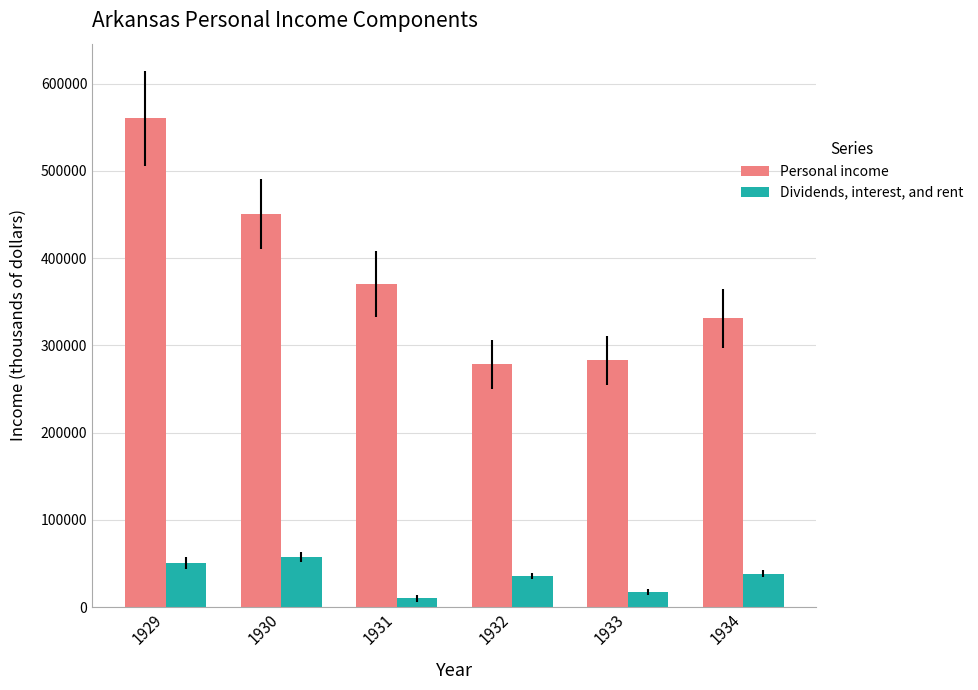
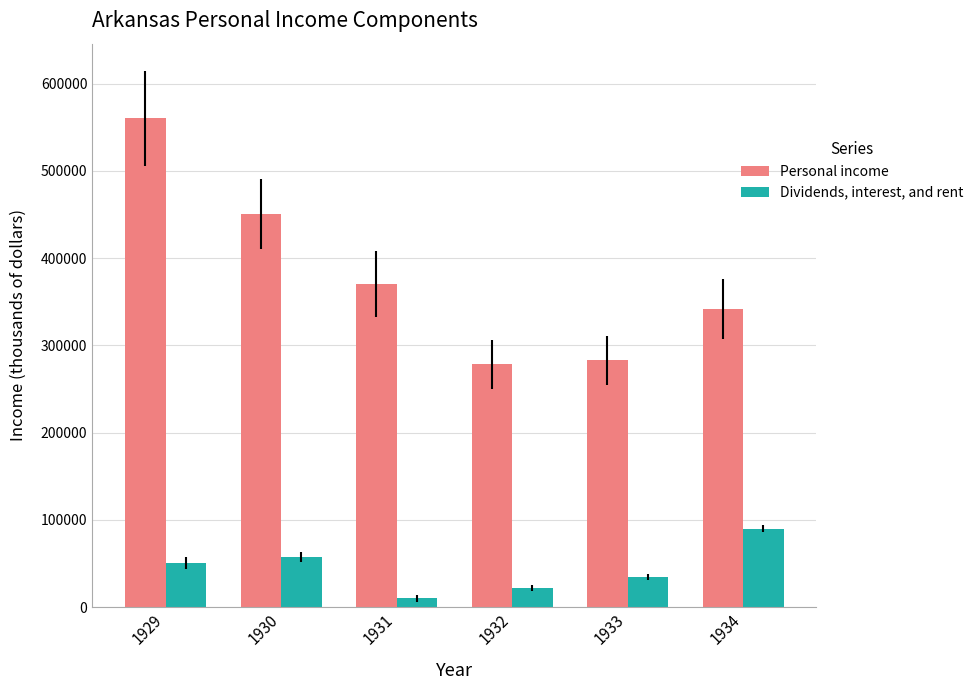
Dividends, interest, and rent, 1932: 40000 -> 20000
Dividends, interest, and rent, 1933: 20000 -> 30000
Personal income, 1934: 330000 -> 340000
Dividends, interest, and rent, 1934: 40000 -> 90000
